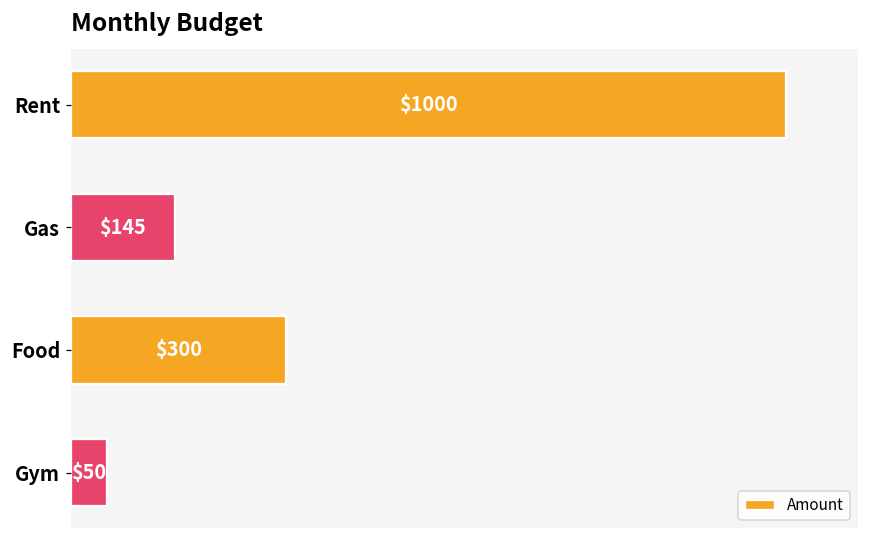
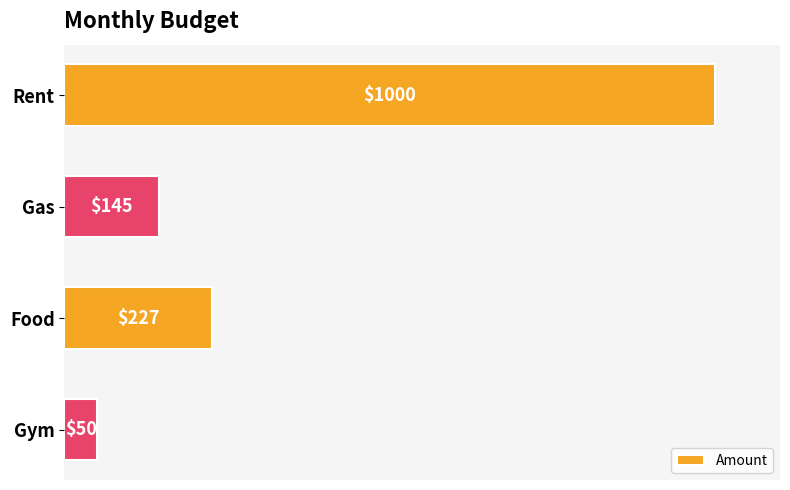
Food: $300 -> $227
